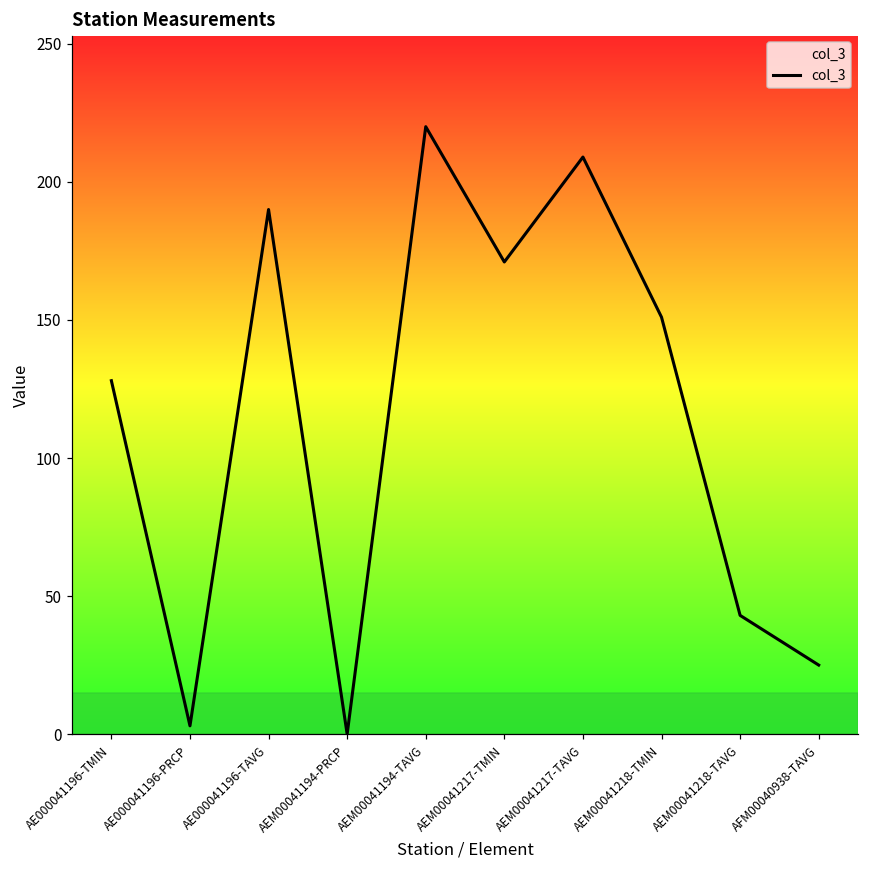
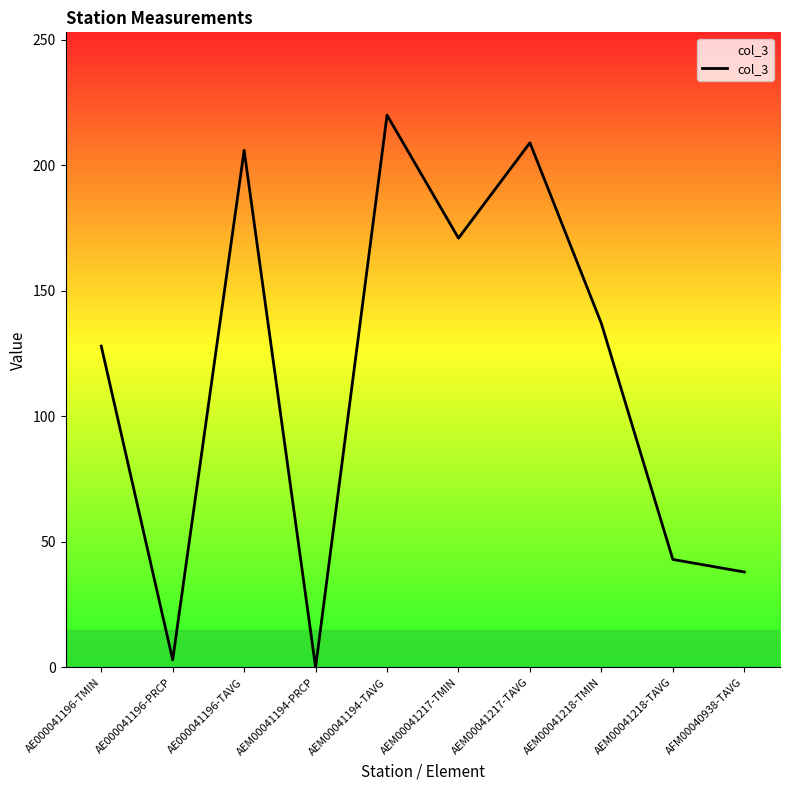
AE000041196-TAVG: 190 -> 206
AEM00041218-TMIN: 151 -> 137
AFM00040938-TAVG: 25 -> 38
